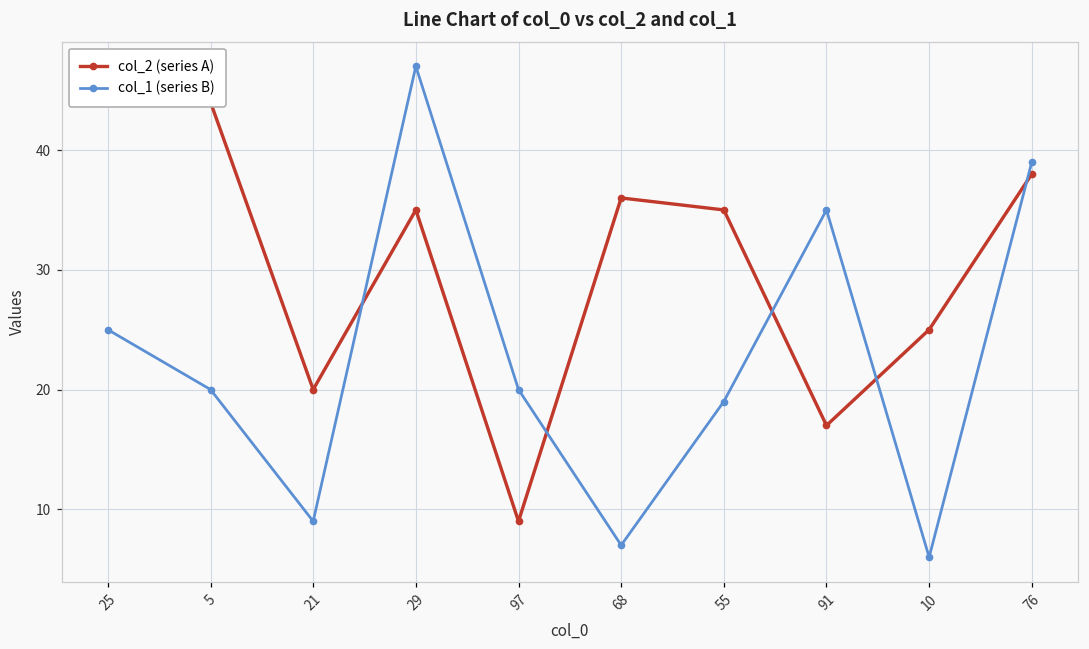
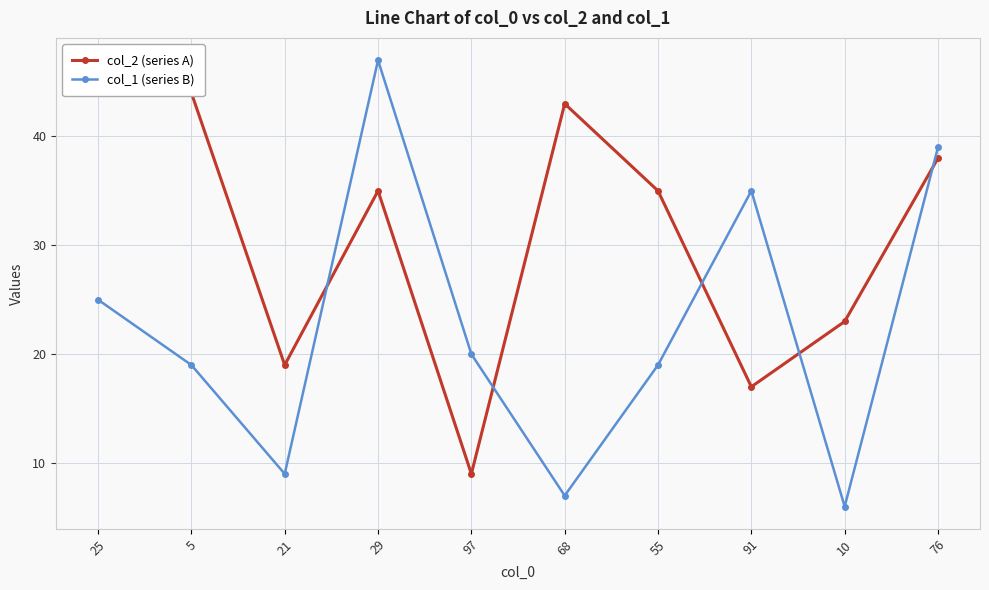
col_1 (series B), 5: 20 -> 19
col_2 (series A), 21: 20 -> 19
col_2 (series A), 68: 36 -> 43
col_2 (series A), 10: 25 -> 23
